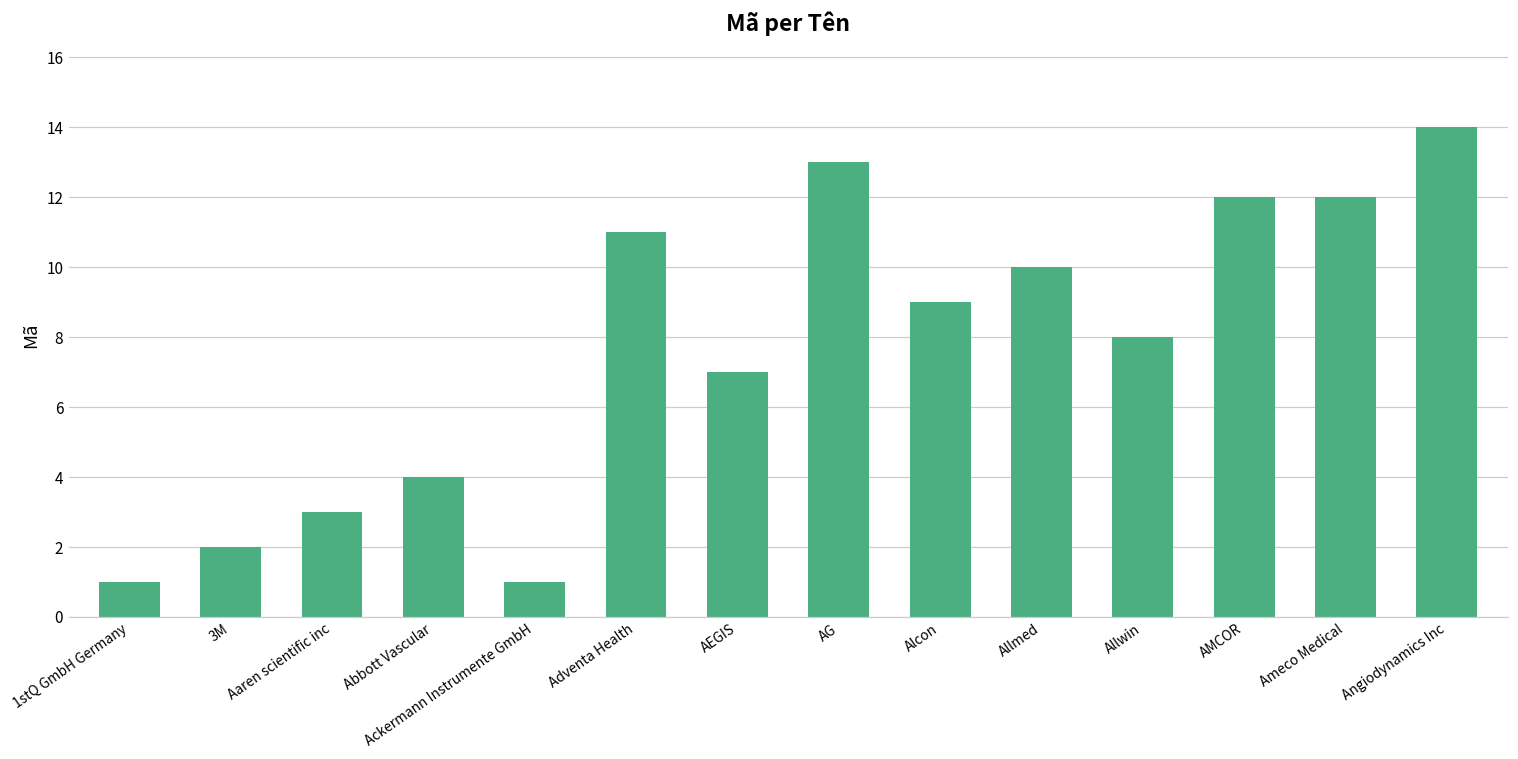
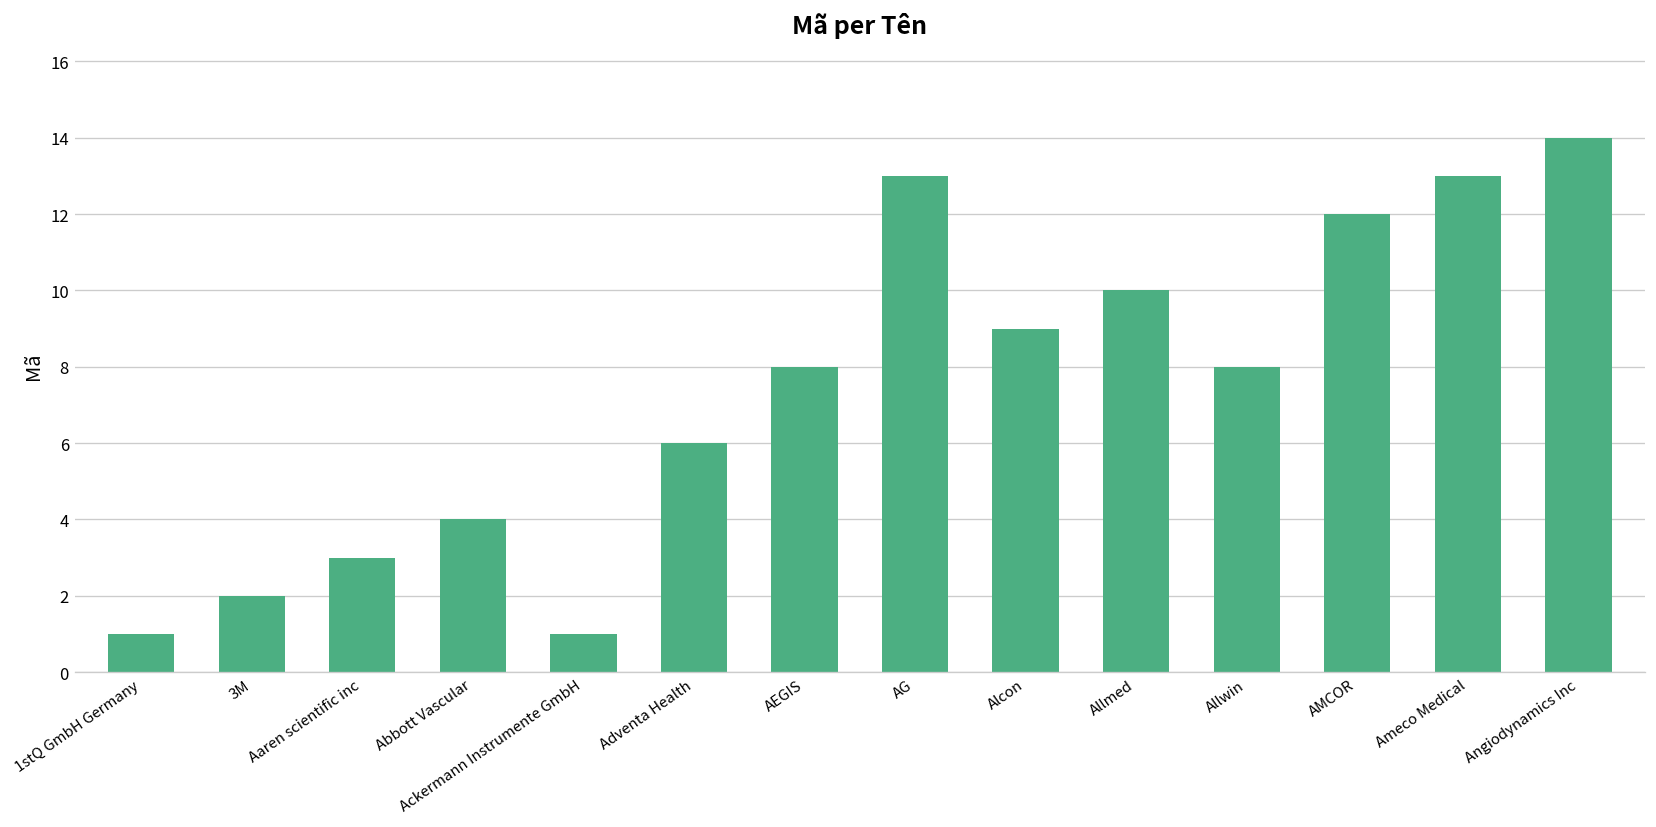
Adventa Health: 11 -> 6
AEGIS: 7 -> 8
Ameco Medical: 12 -> 13
